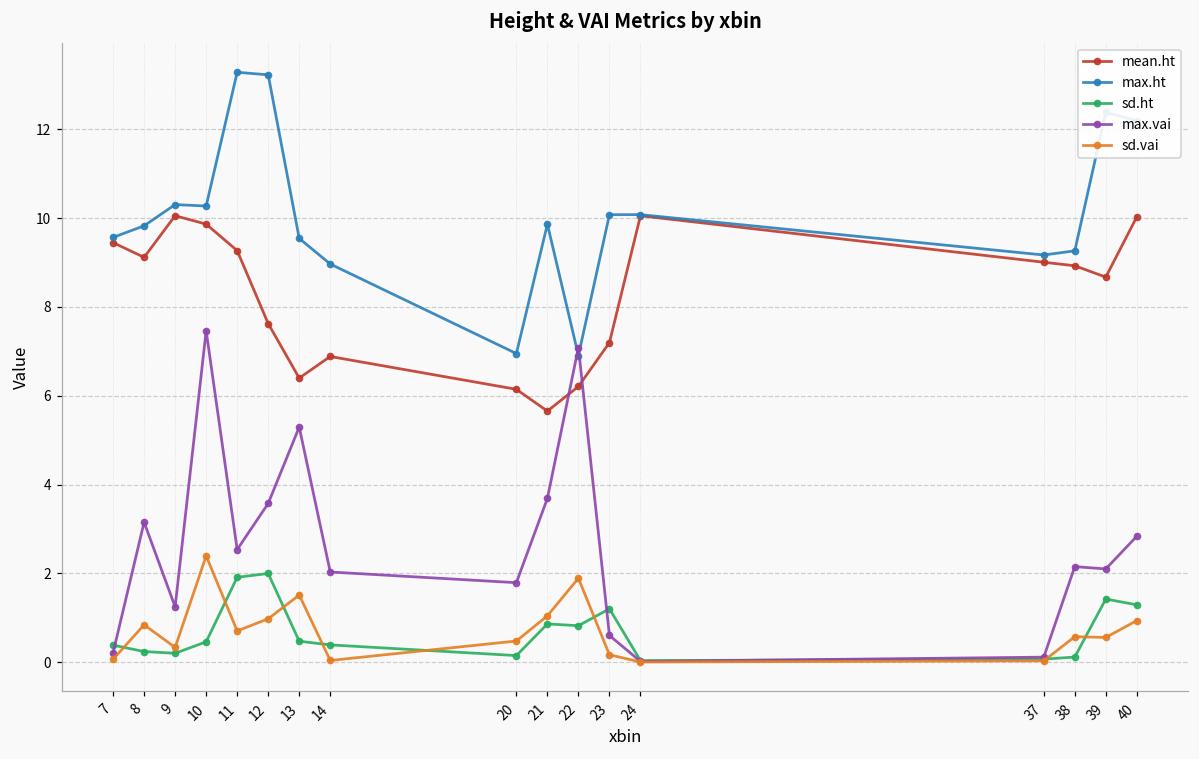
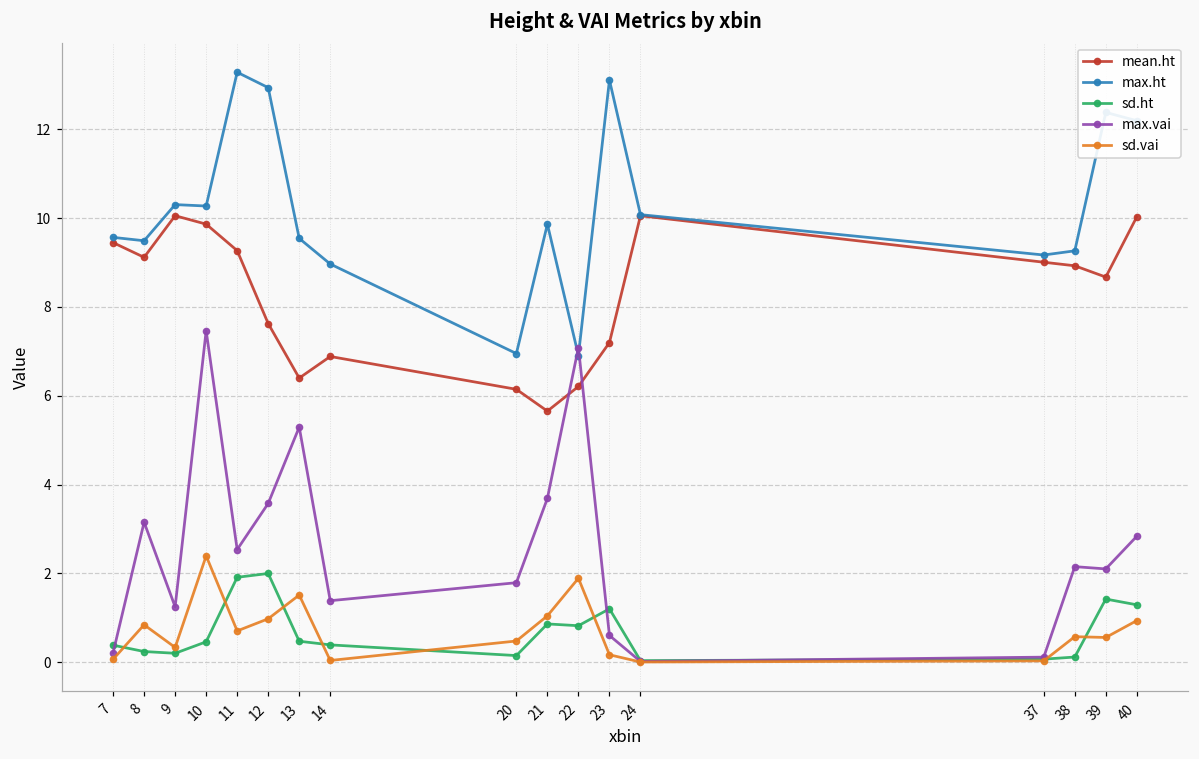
max.ht, 8: 9.8 -> 9.5
max.ht, 12: 13.2 -> 12.9
max.vai, 14: 2.0 -> 1.4
max.ht, 23: 10.1 -> 13.1
